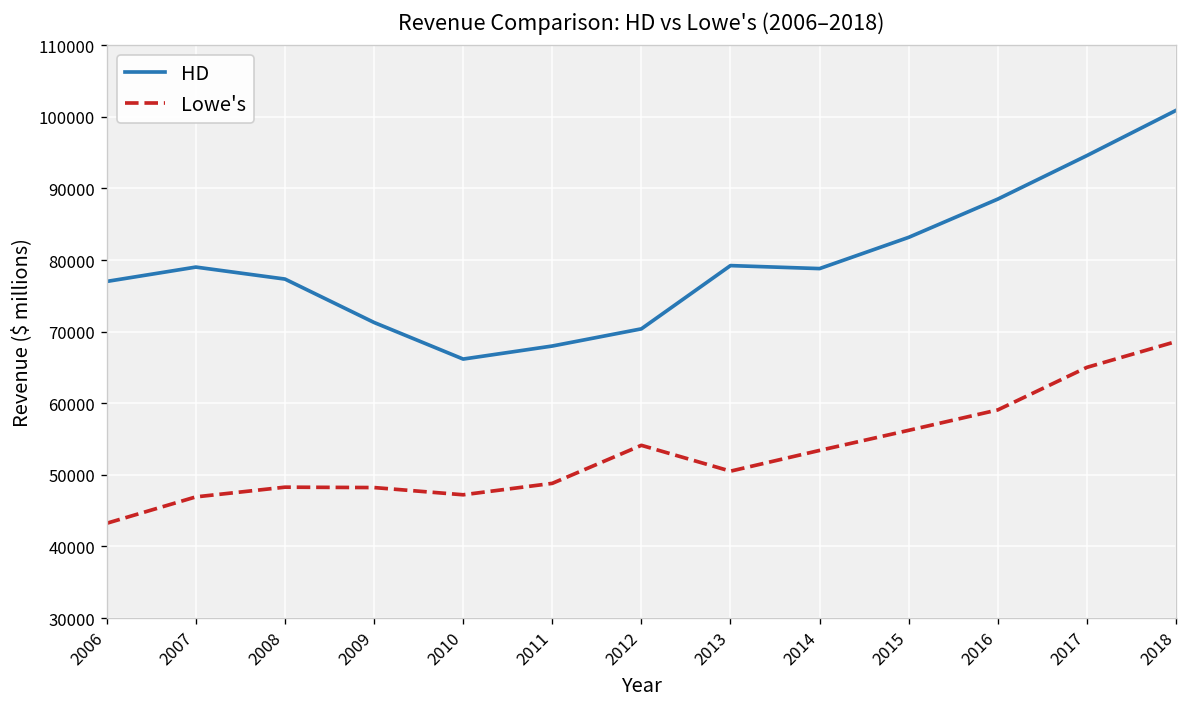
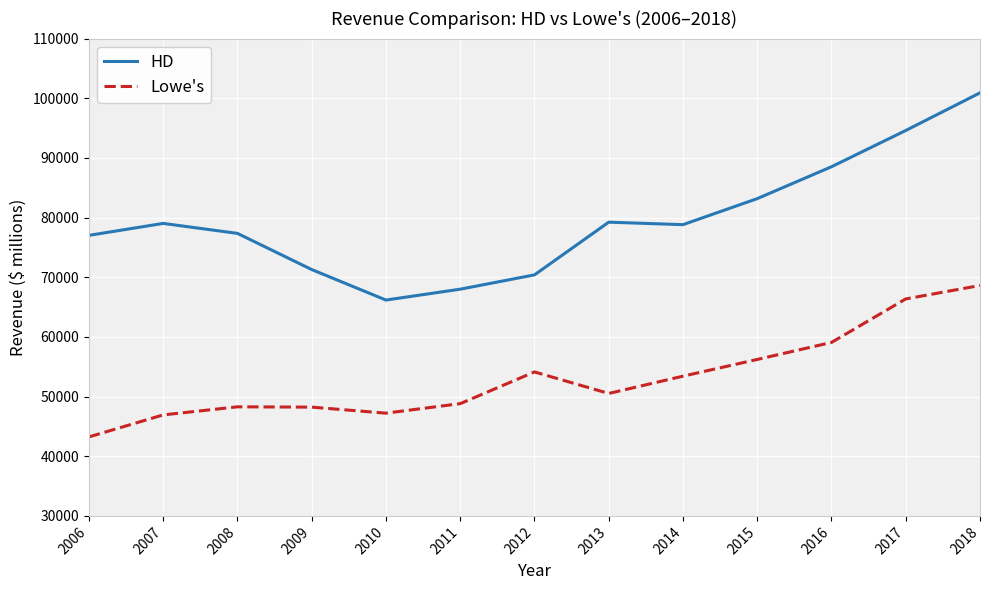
Lowe's, 2017: 65000 -> 66000
